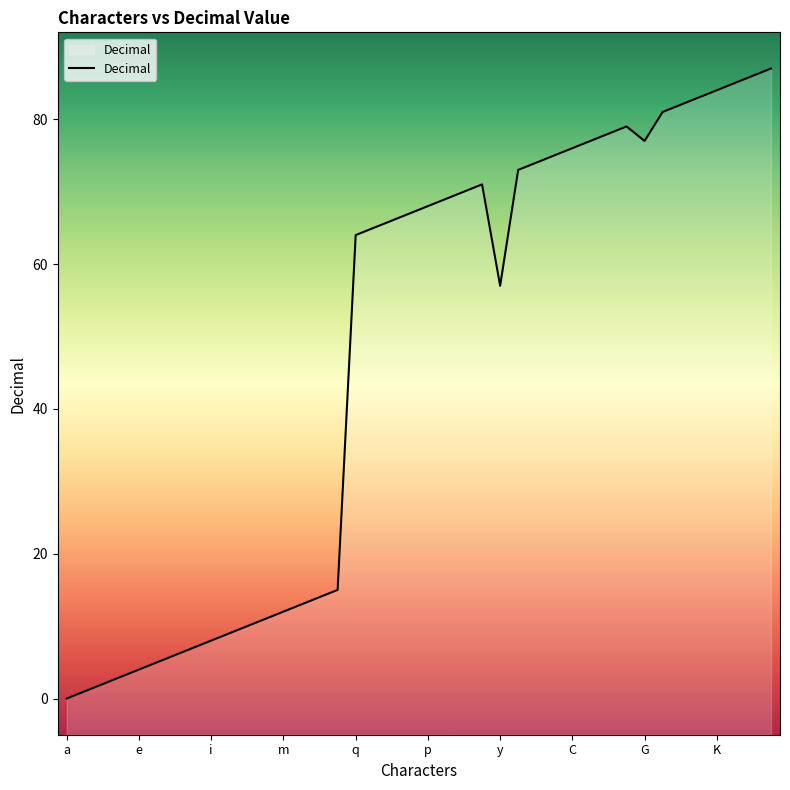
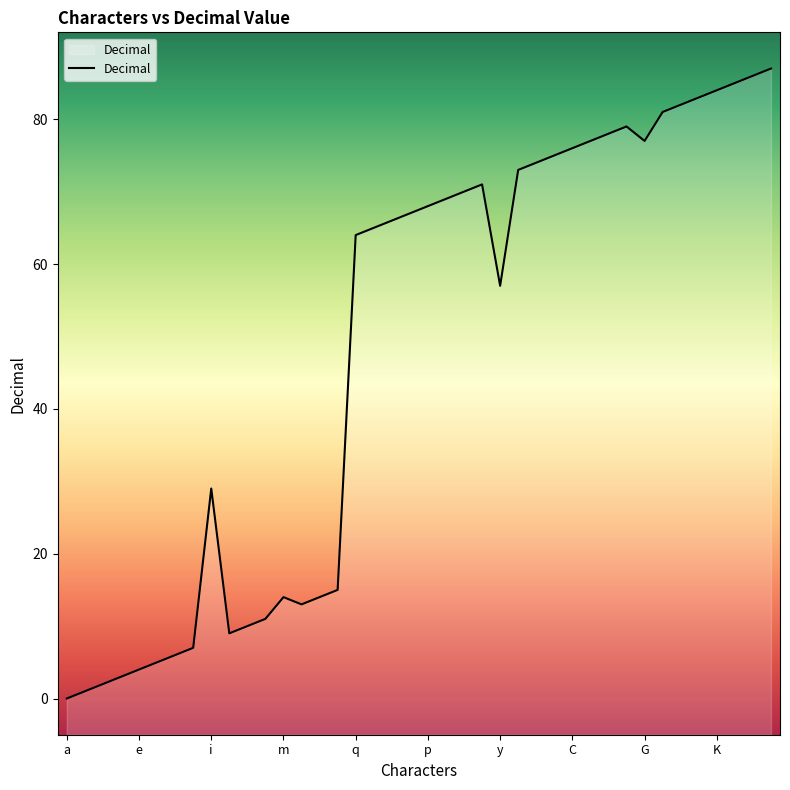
i: 8 -> 29
m: 12 -> 14
